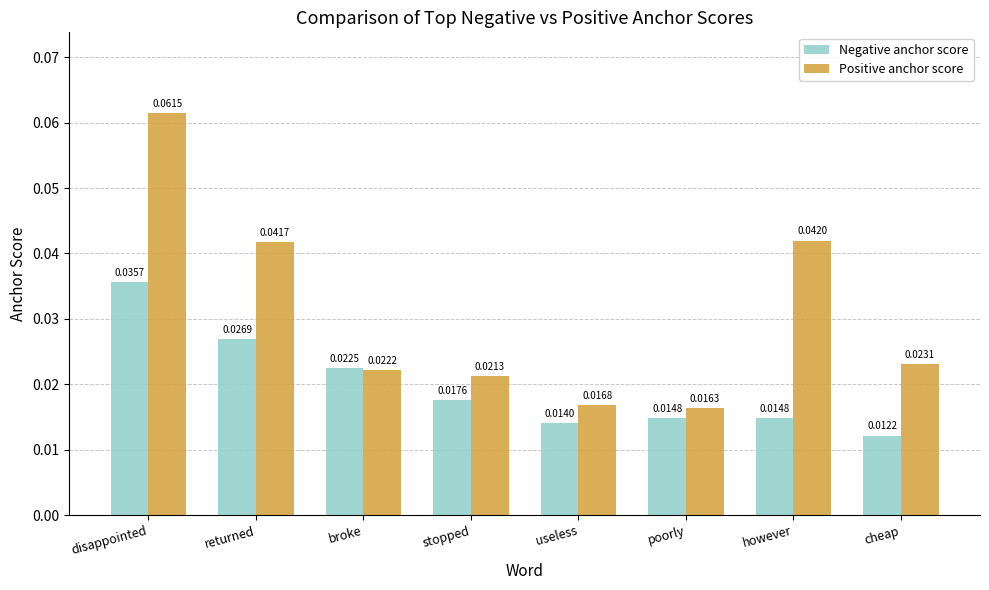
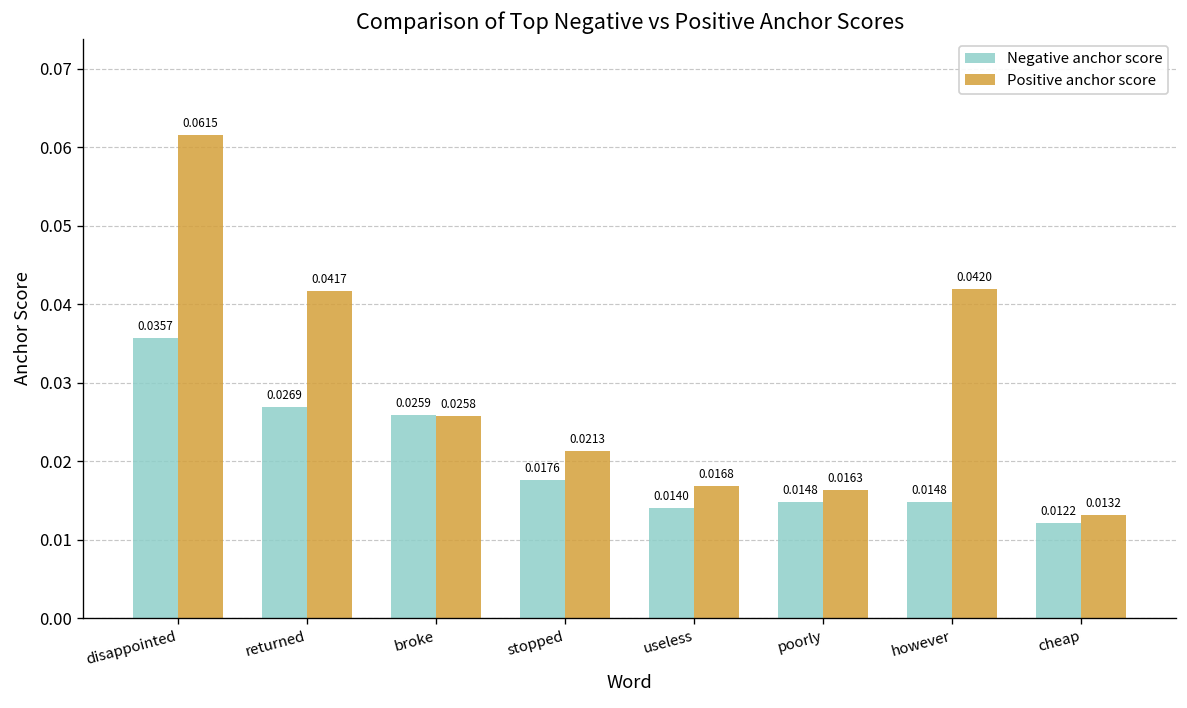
Negative anchor score, broke: 0.0225 -> 0.0259
Positive anchor score, broke: 0.0222 -> 0.0258
Positive anchor score, cheap: 0.0231 -> 0.0132
